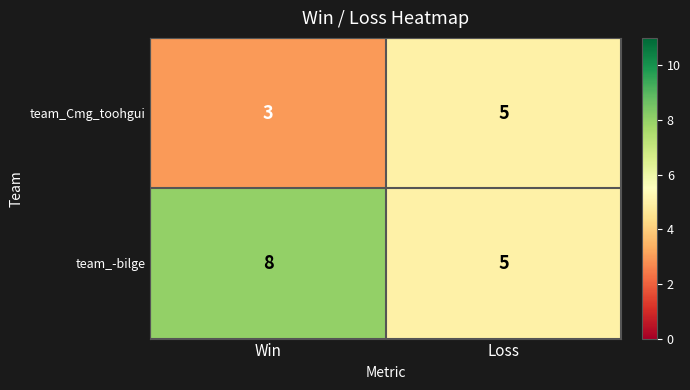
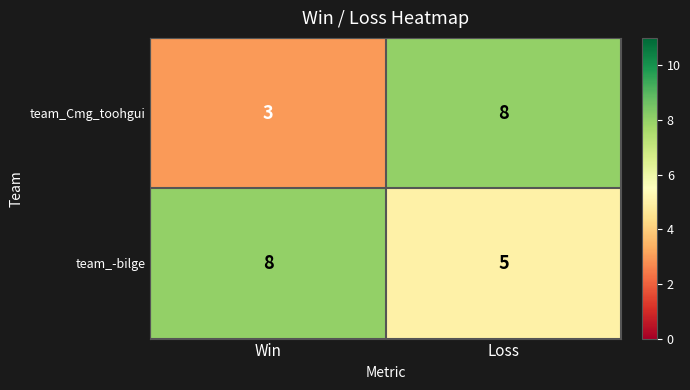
team_Cmg_toohgui, Loss: 5 -> 8
